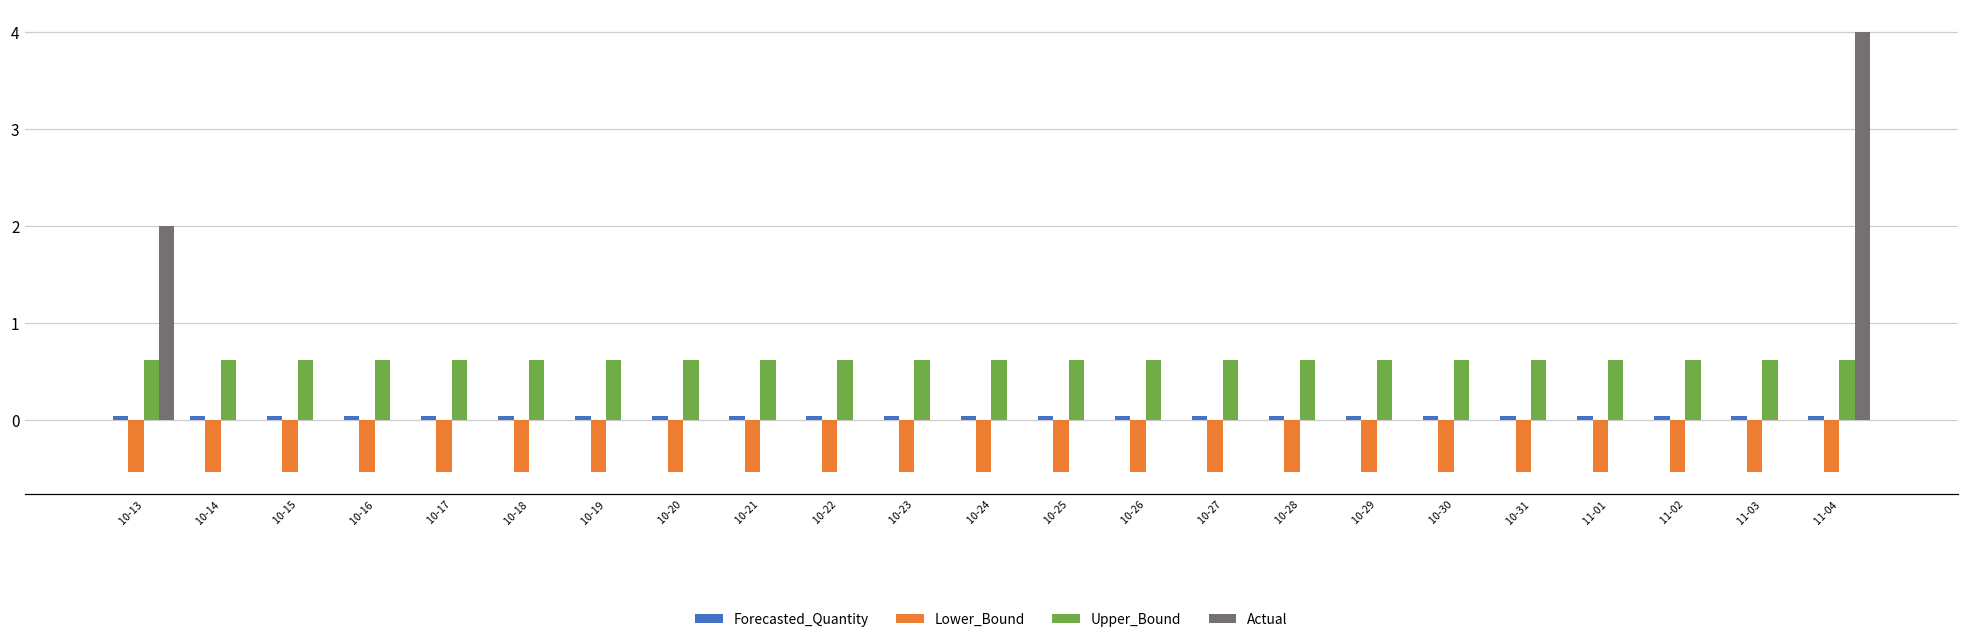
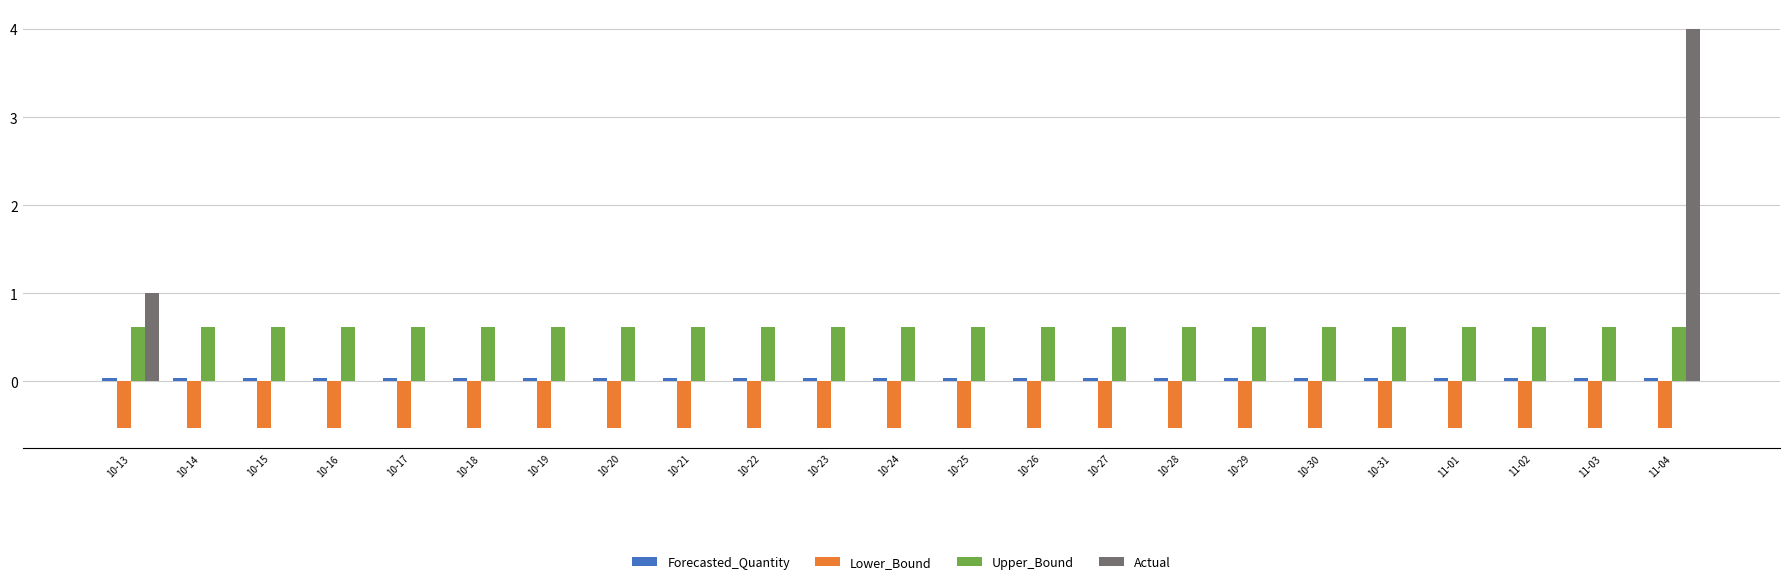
Actual, 10-13: 2 -> 1
